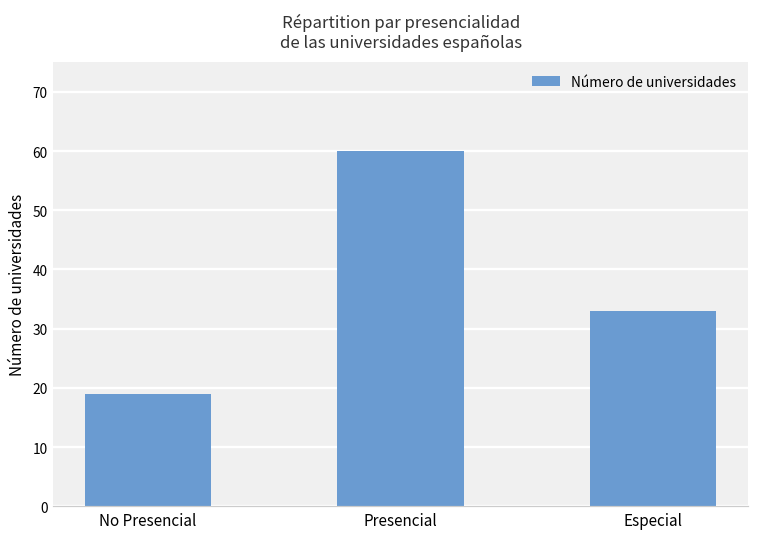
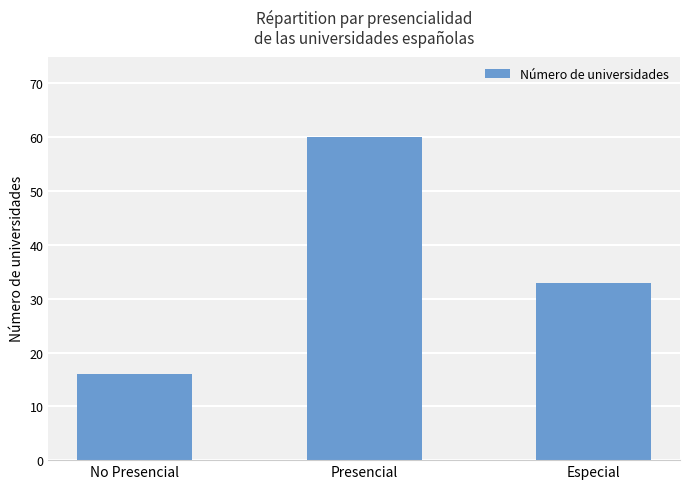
No Presencial: 19 -> 16
